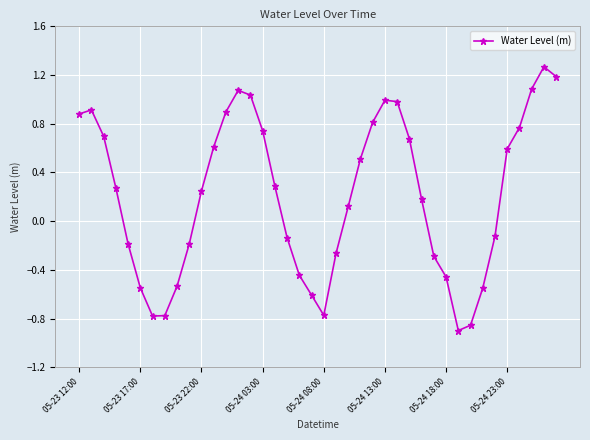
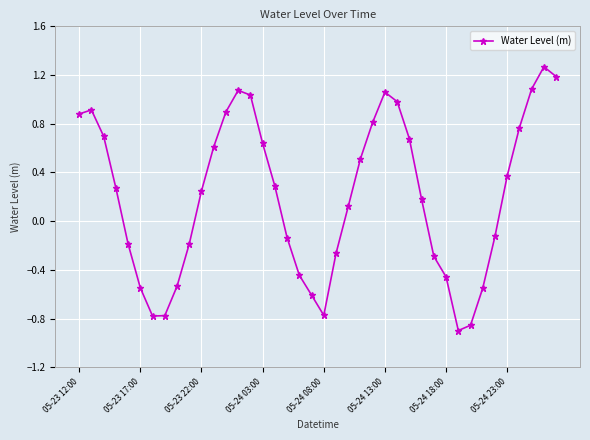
05-24 03:00: 0.74 -> 0.64
05-24 13:00: 0.99 -> 1.06
05-24 23:00: 0.59 -> 0.37
